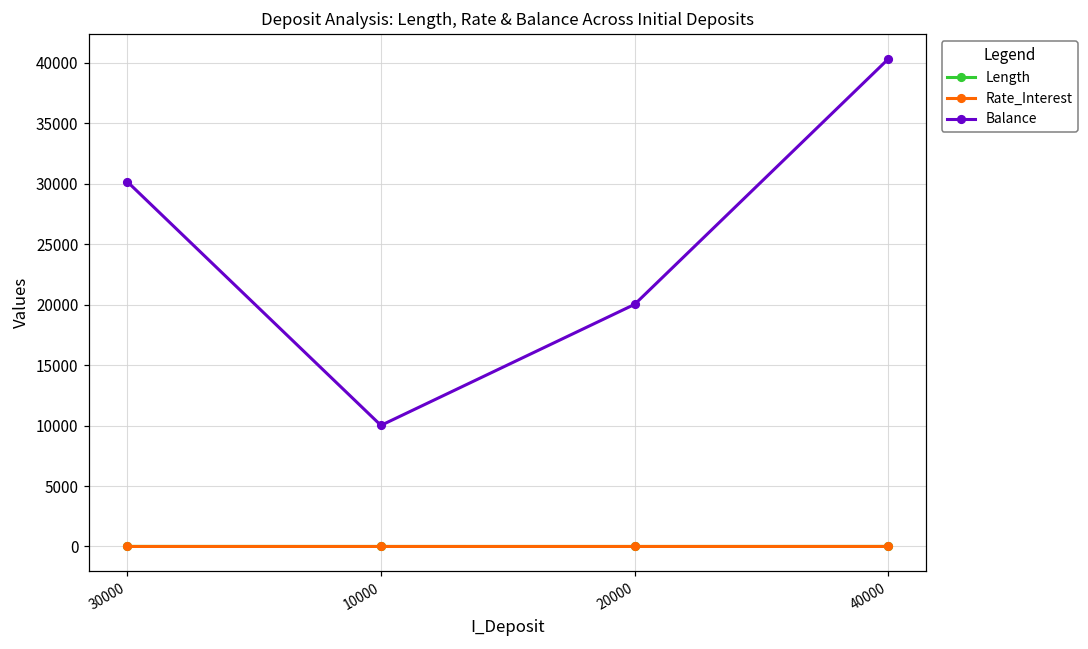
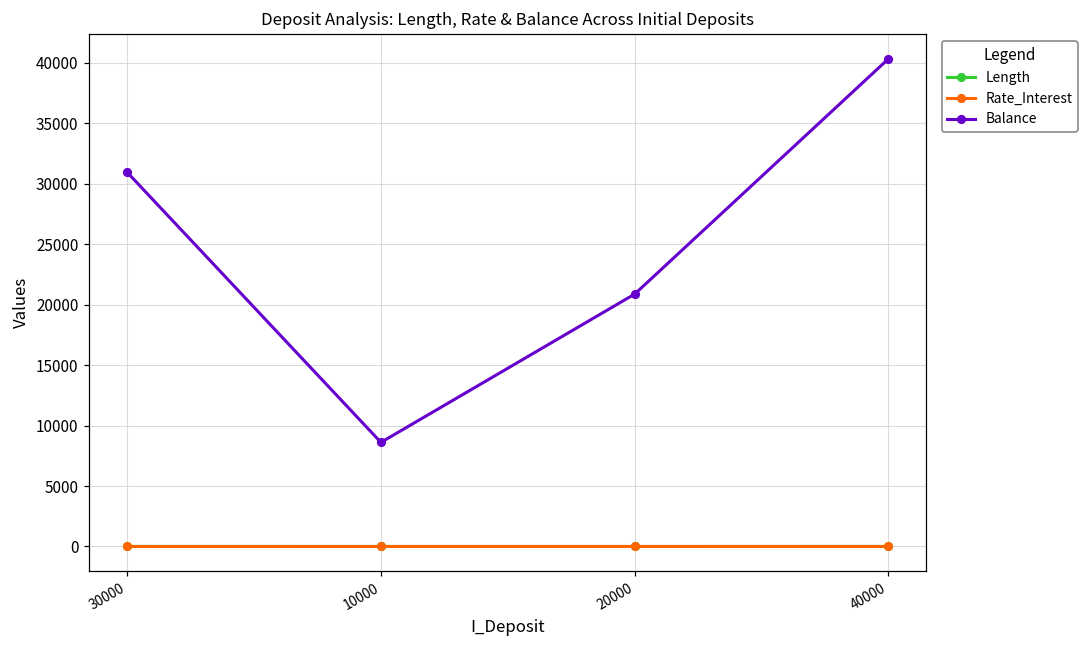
Balance, 30000: 30200 -> 30900
Balance, 10000: 10000 -> 8600
Balance, 20000: 20000 -> 20900
